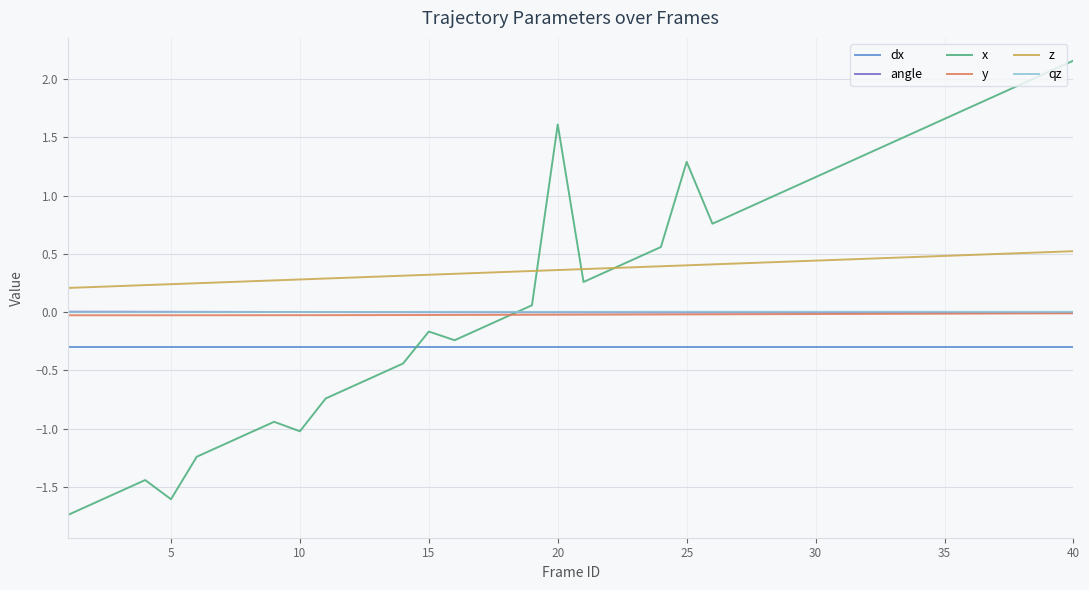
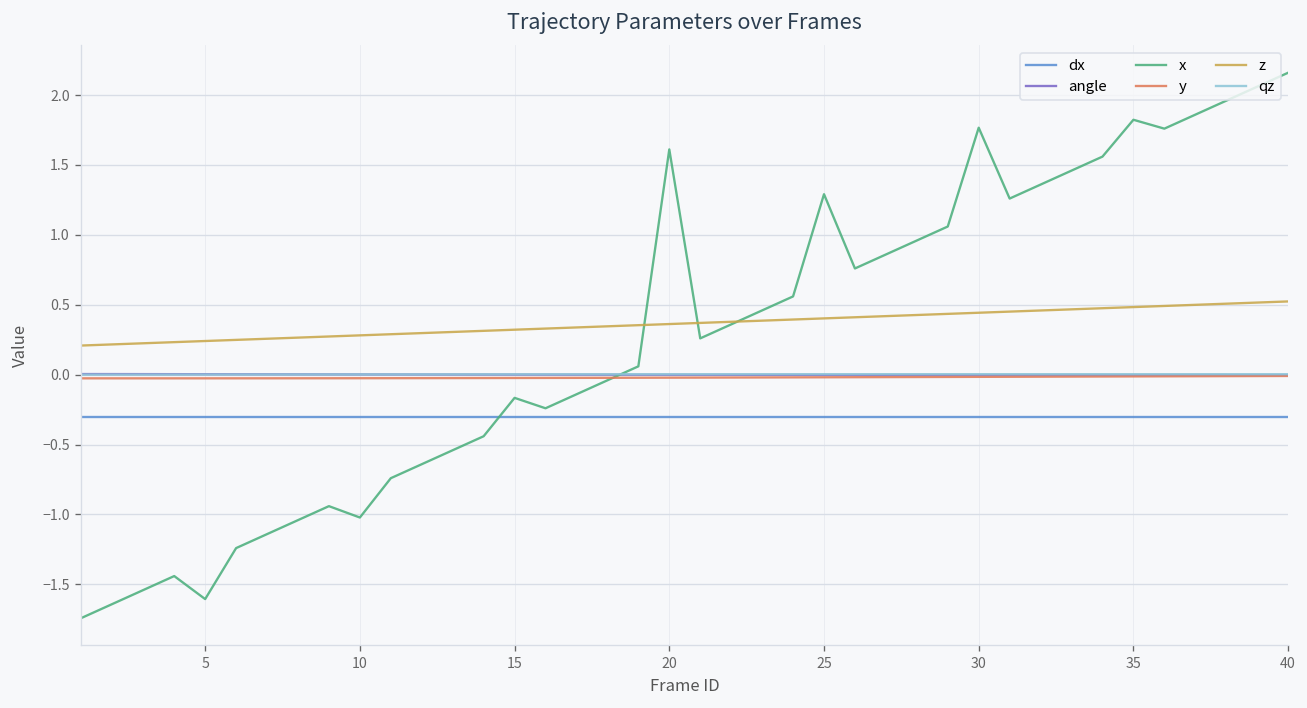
x, 30: 1.16 -> 1.77
x, 35: 1.66 -> 1.82
